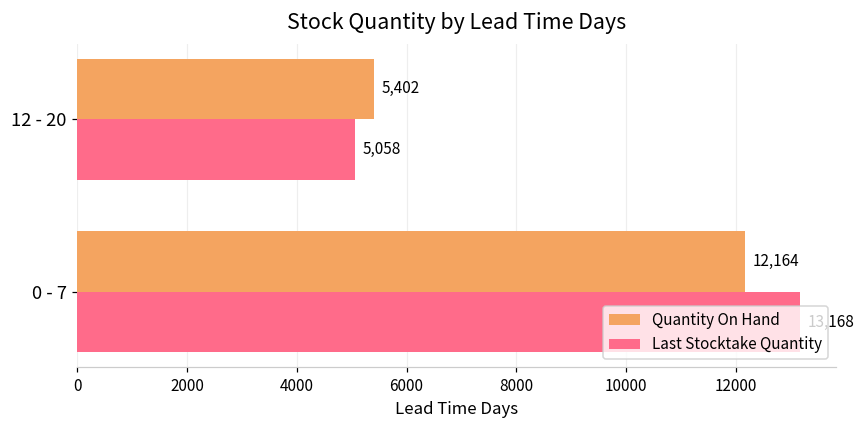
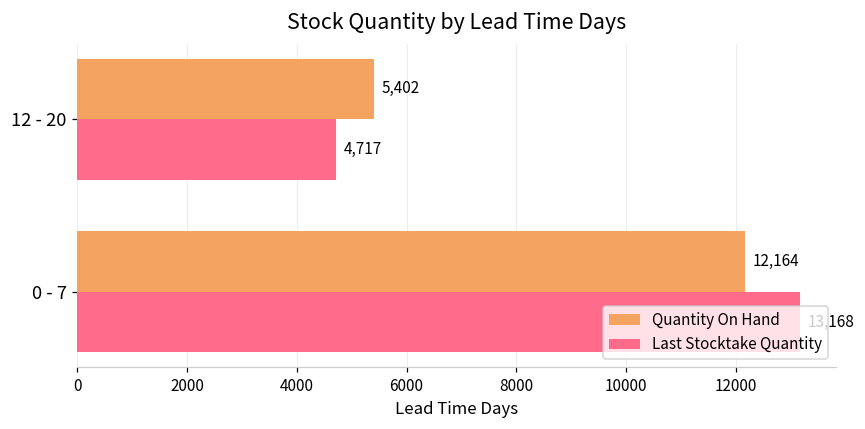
Last Stocktake Quantity, 12 - 20: 5,058 -> 4,717
